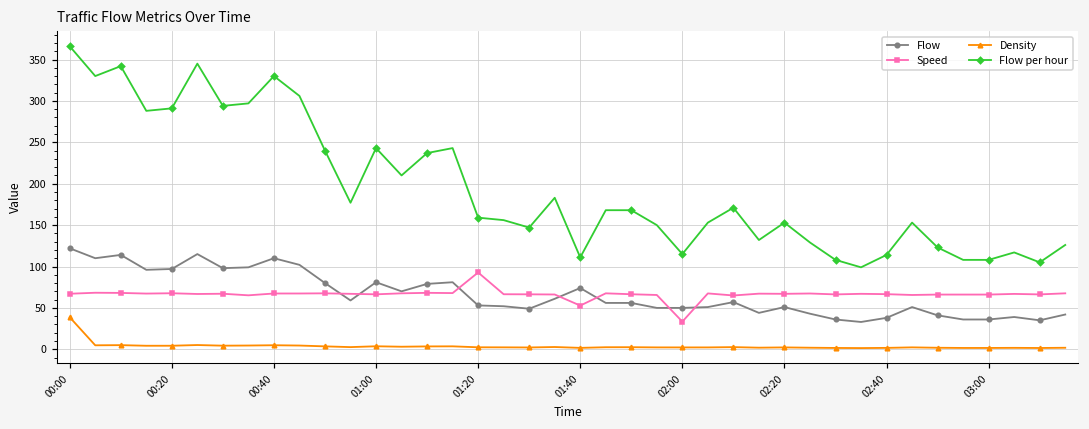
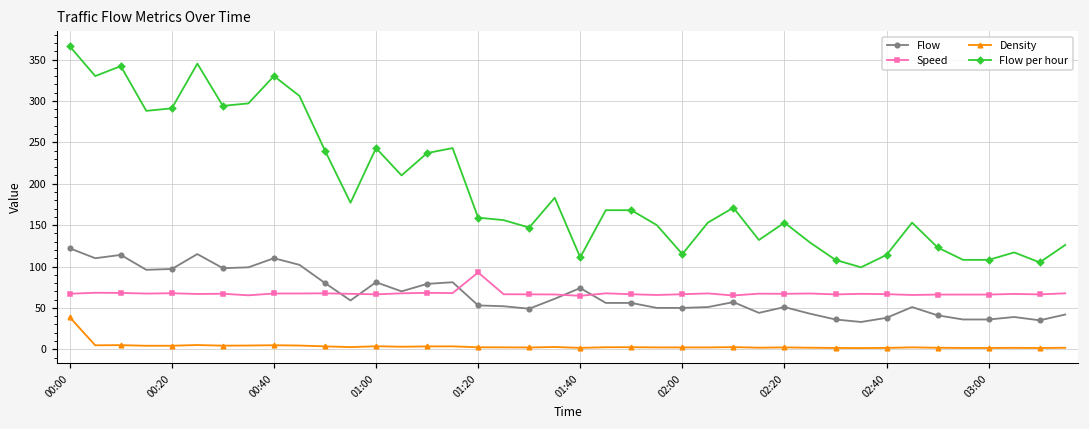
Speed, 01:40: 50 -> 60
Speed, 02:00: 30 -> 70
